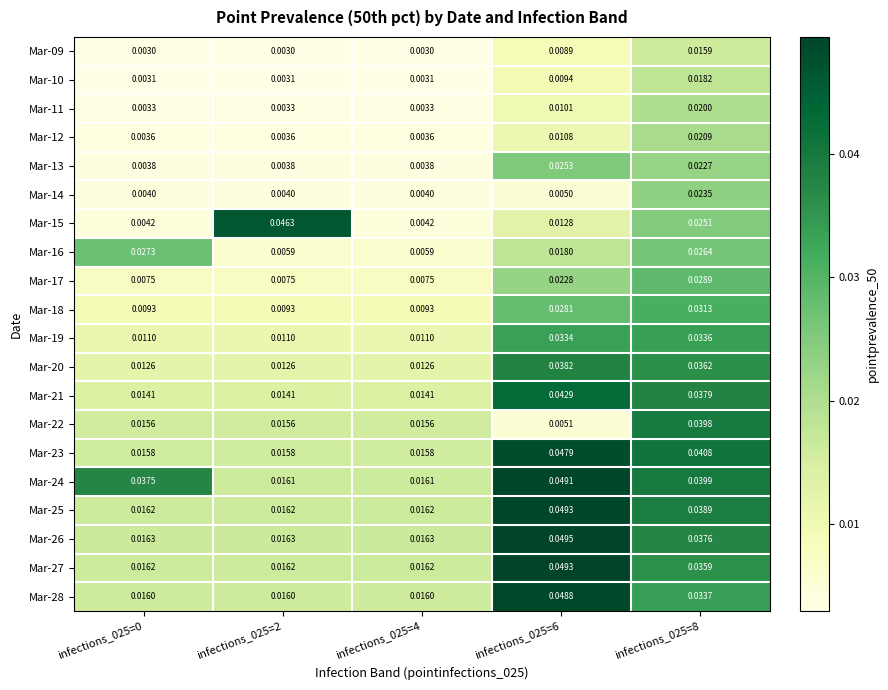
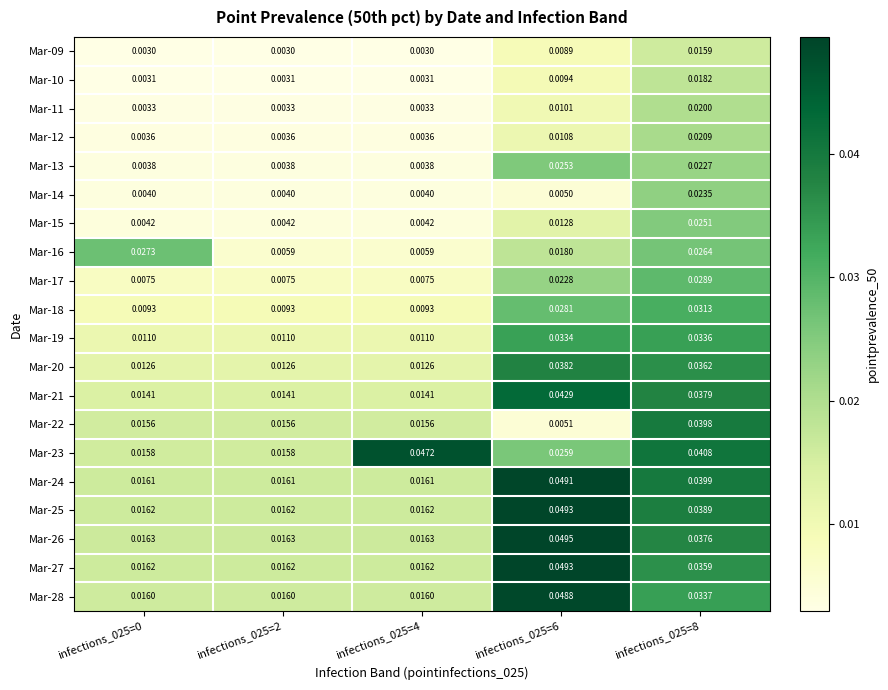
Mar-15, infections_025=2: 0.0463 -> 0.0042
Mar-23, infections_025=4: 0.0158 -> 0.0472
Mar-23, infections_025=6: 0.0479 -> 0.0259
Mar-24, infections_025=0: 0.0375 -> 0.0161
